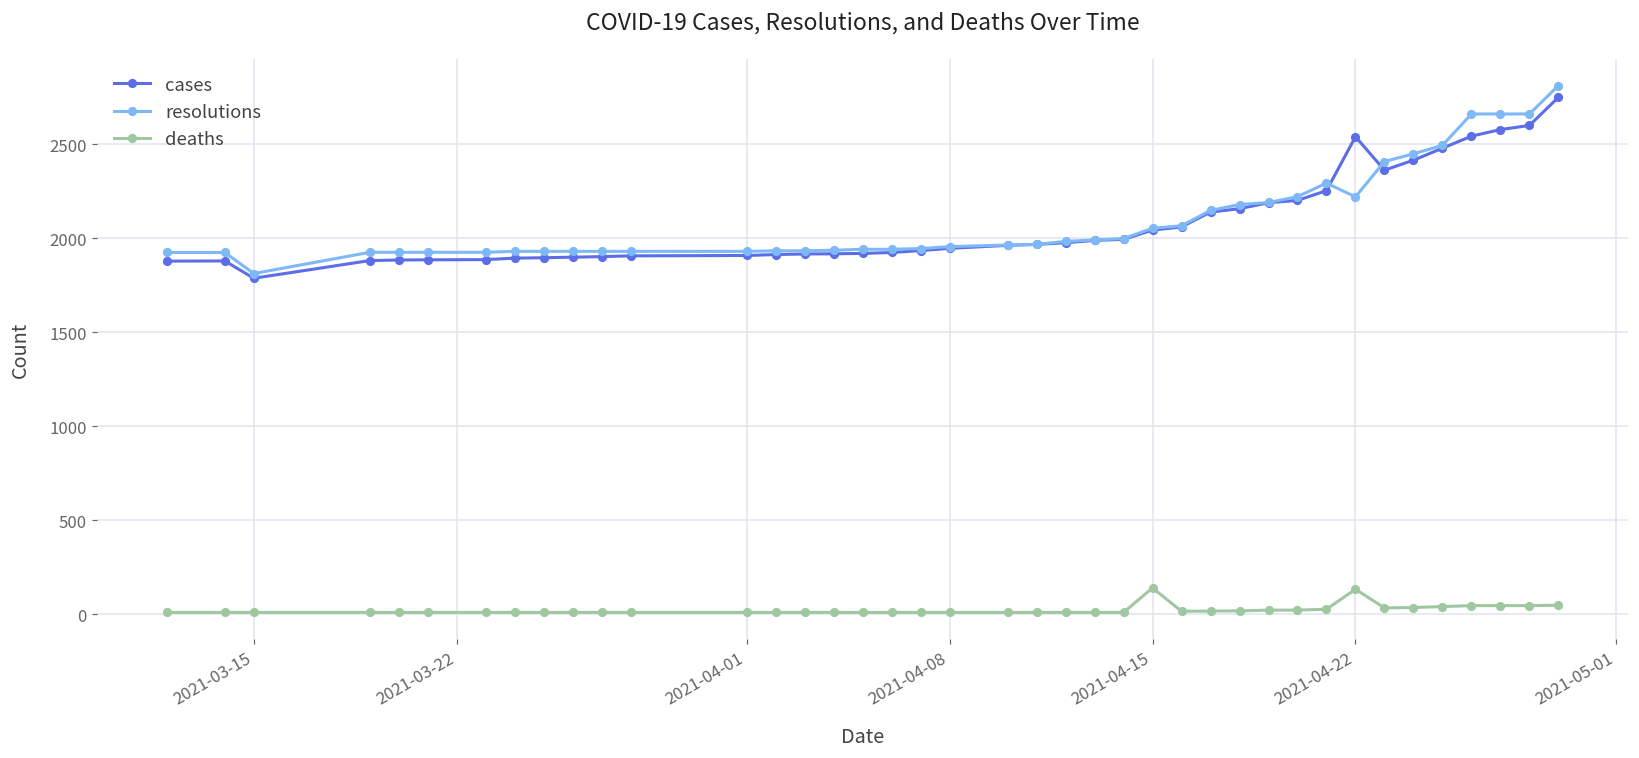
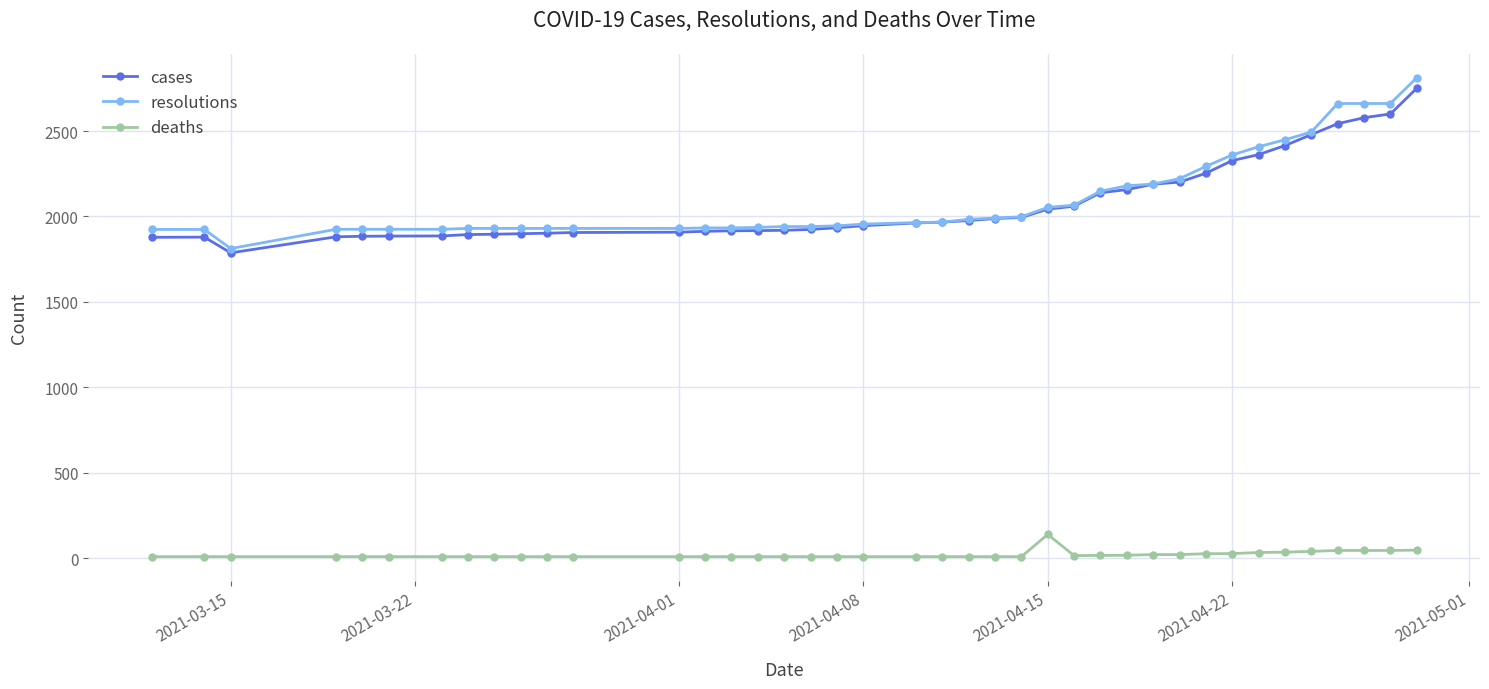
cases, 2021-04-22: 2540 -> 2330
resolutions, 2021-04-22: 2220 -> 2360
deaths, 2021-04-22: 130 -> 30
